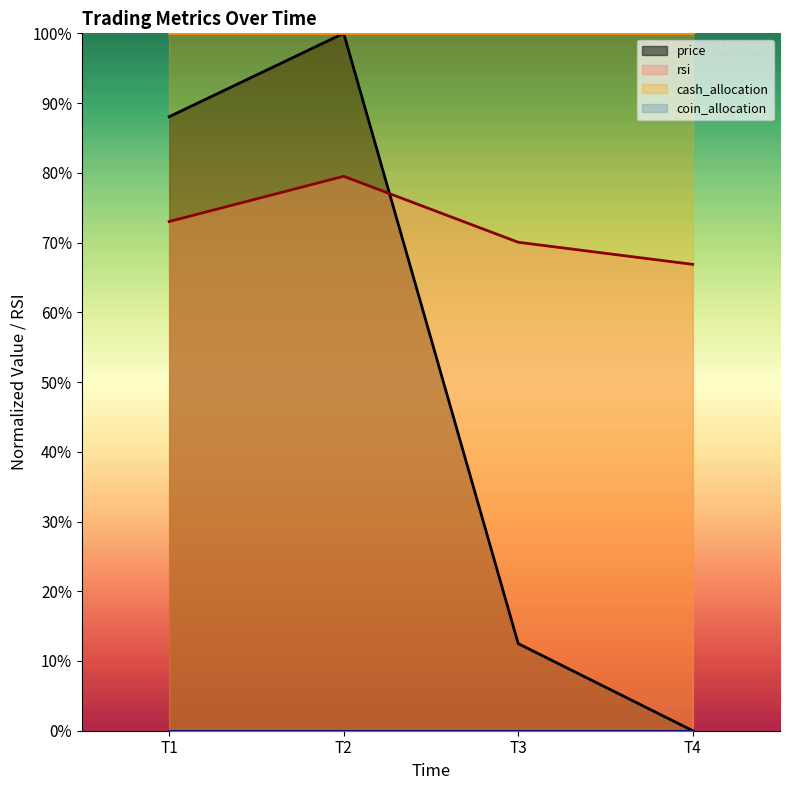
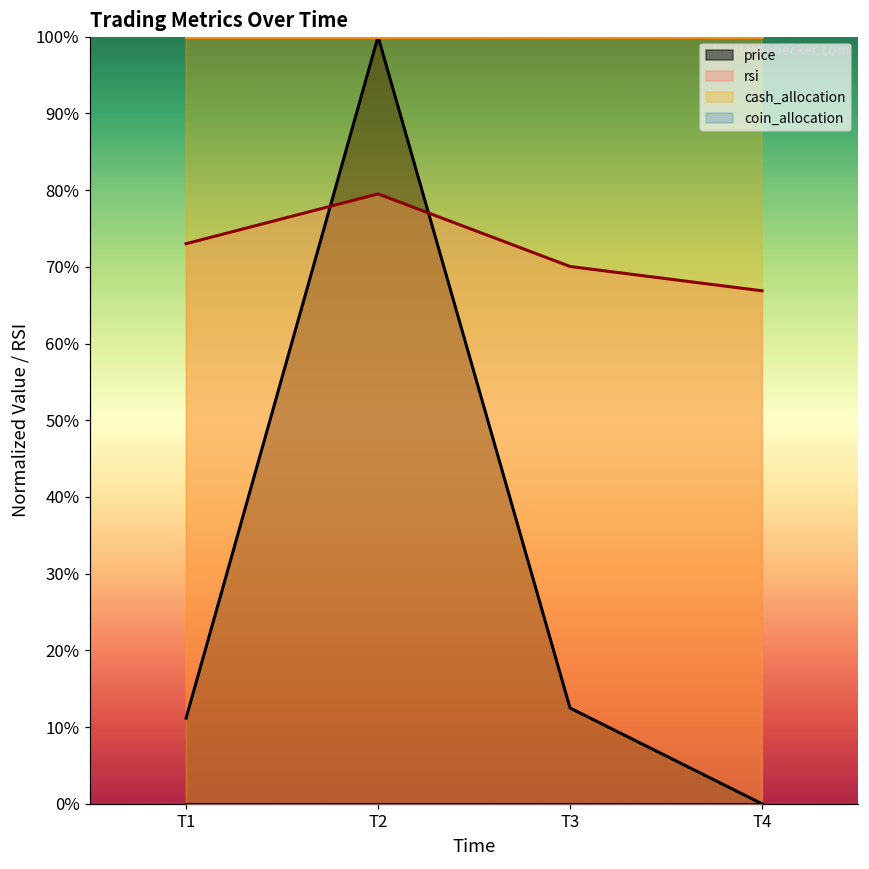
price, T1: 88% -> 11%
